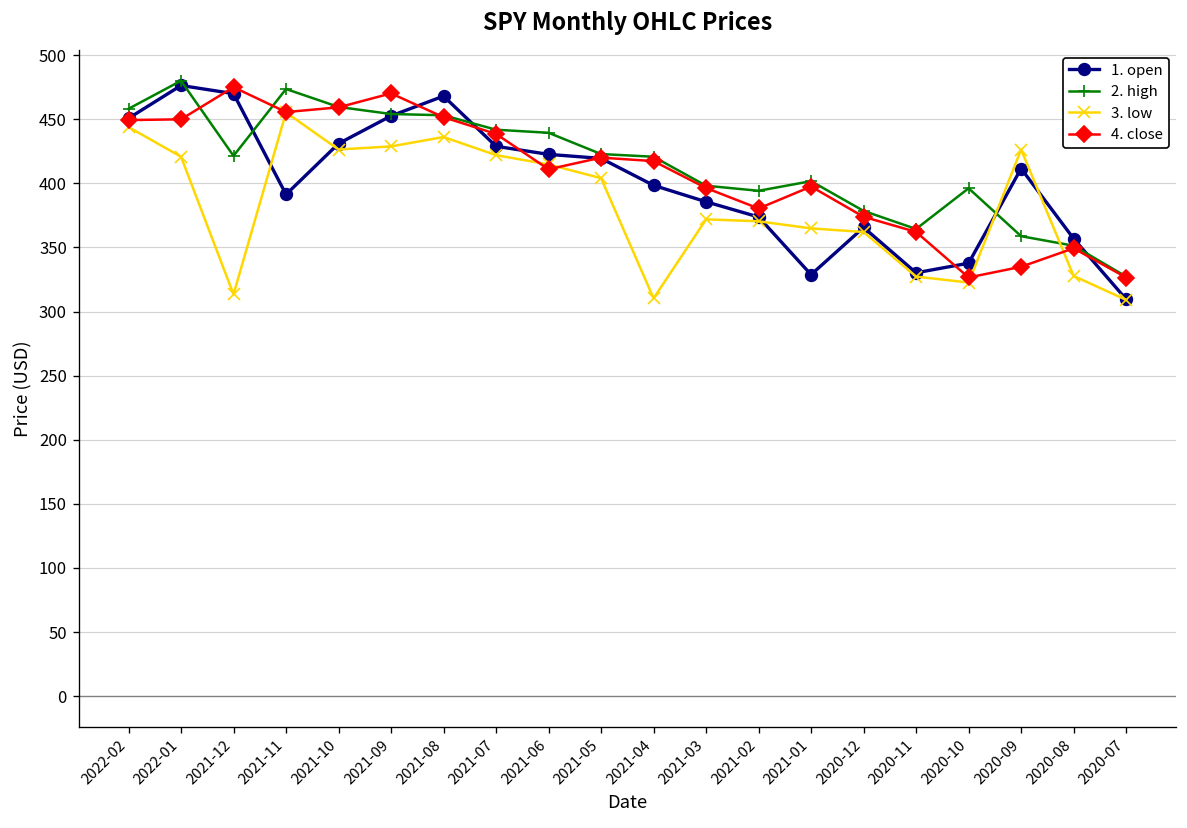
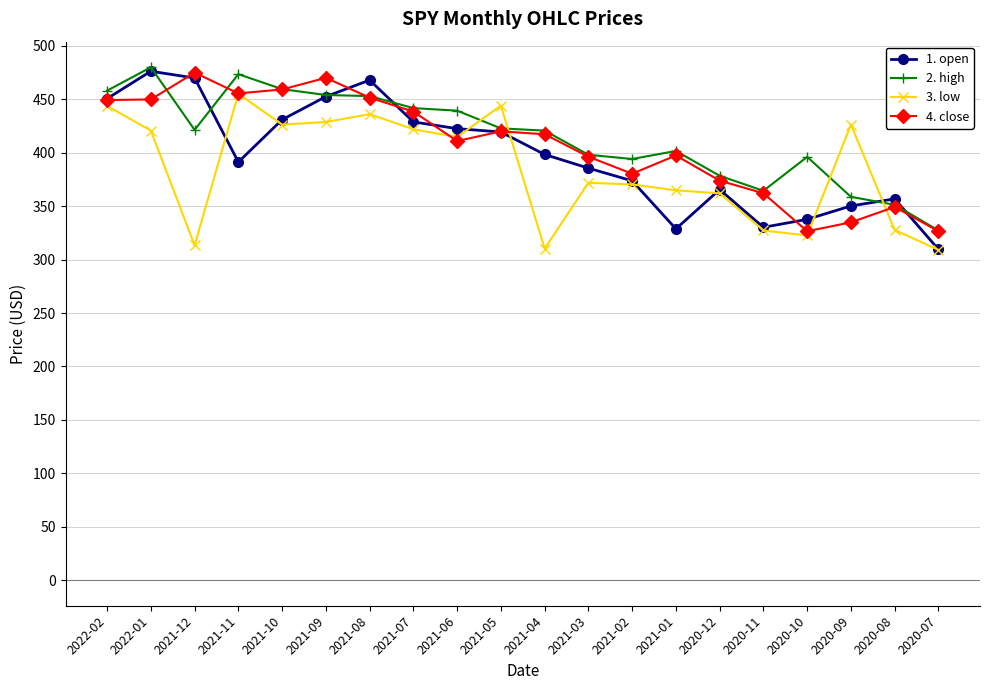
3. low, 2021-05: 404 -> 444
1. open, 2020-09: 412 -> 350
